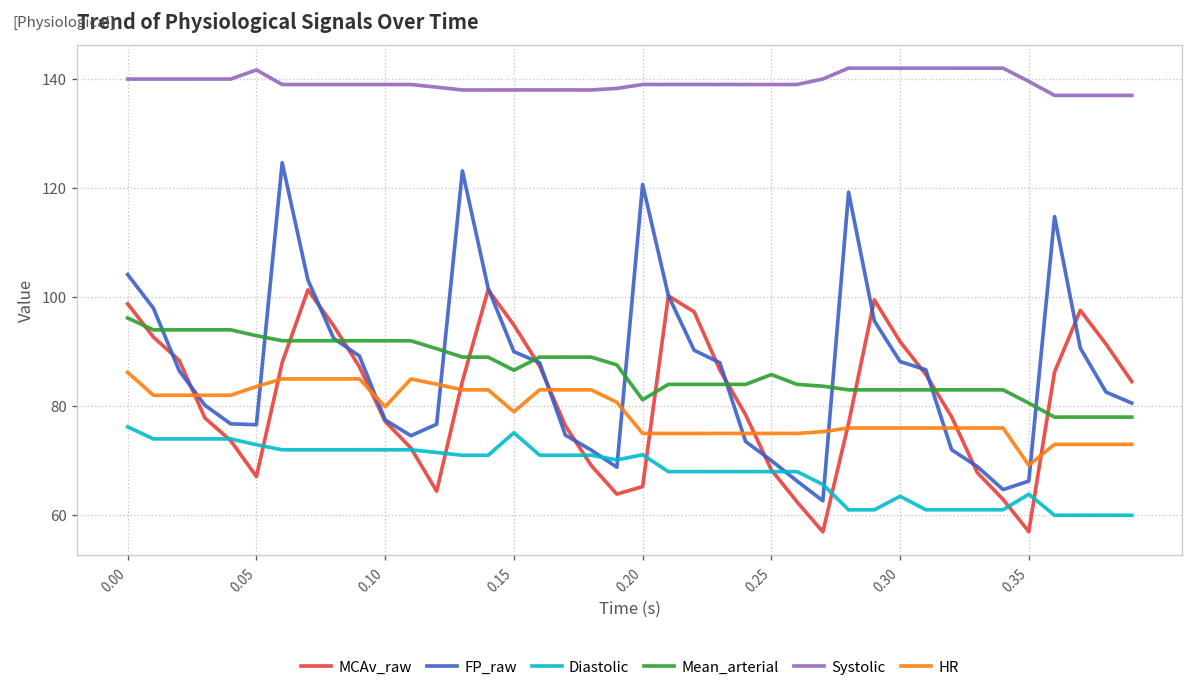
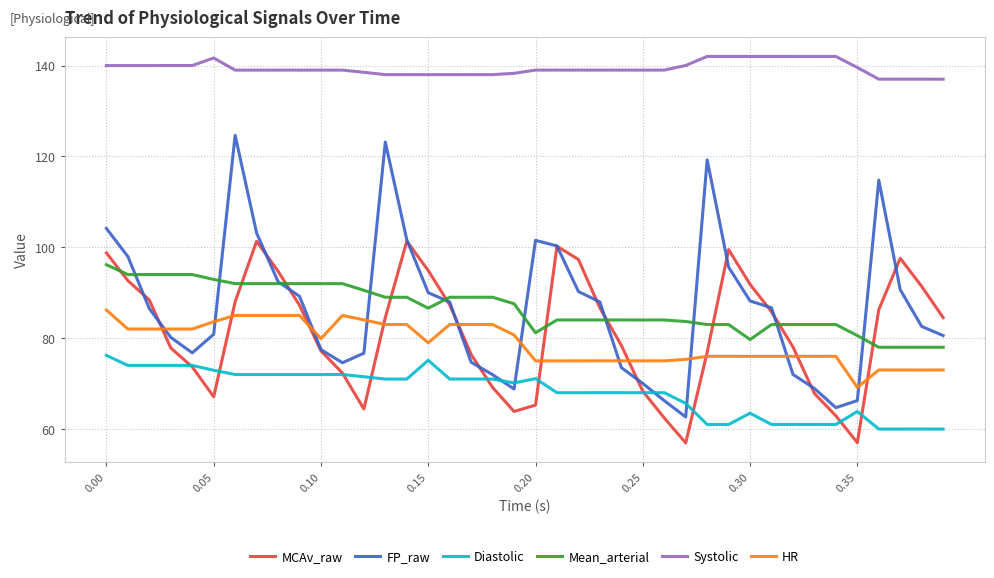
FP_raw, 0.05: 77 -> 81
FP_raw, 0.20: 121 -> 102
Mean_arterial, 0.25: 86 -> 84
Mean_arterial, 0.30: 83 -> 80
